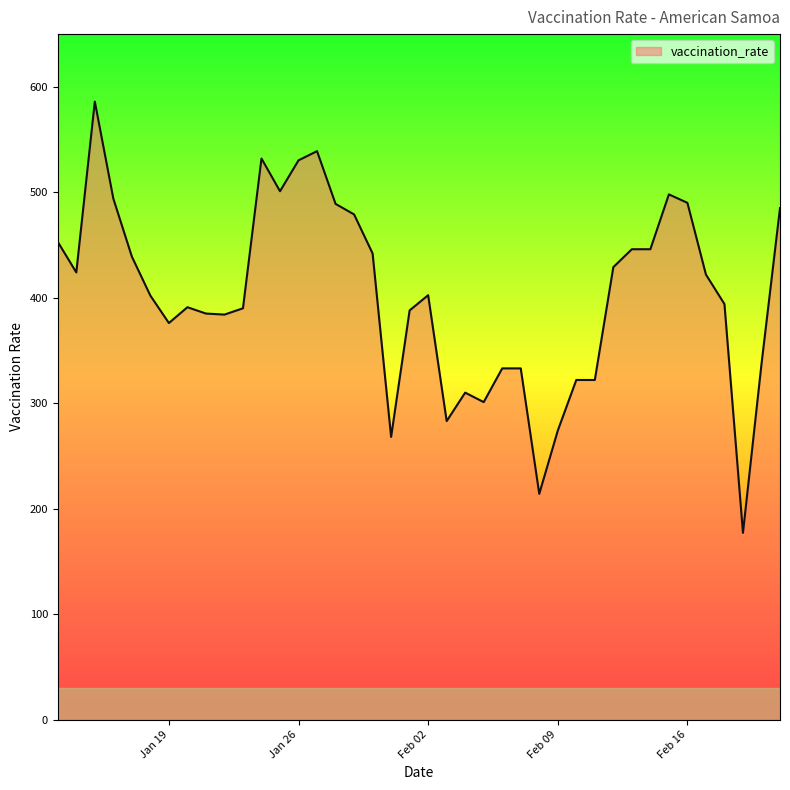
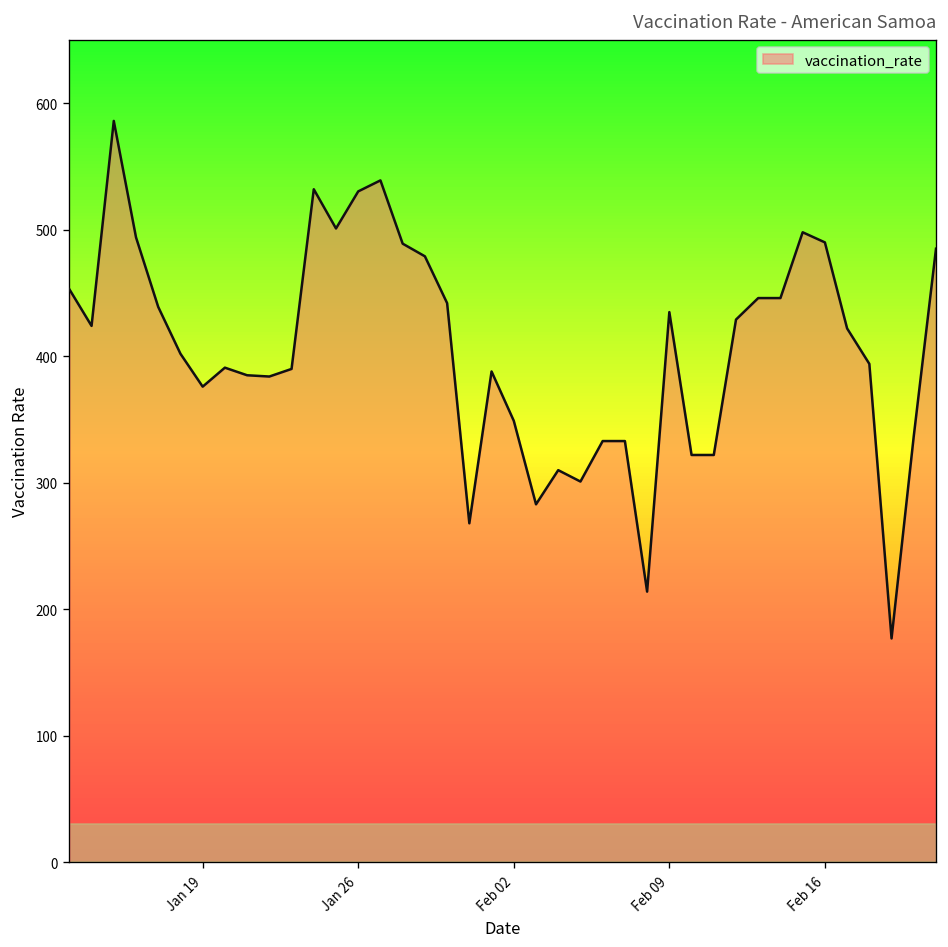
Feb 02: 402 -> 349
Feb 09: 274 -> 435
